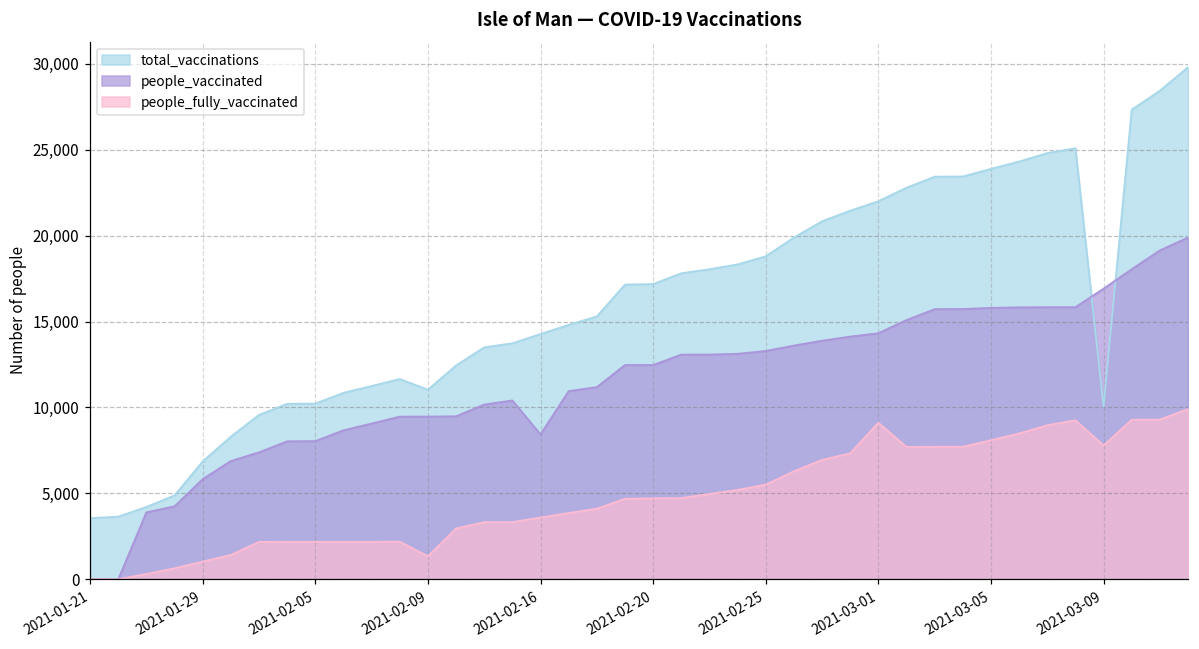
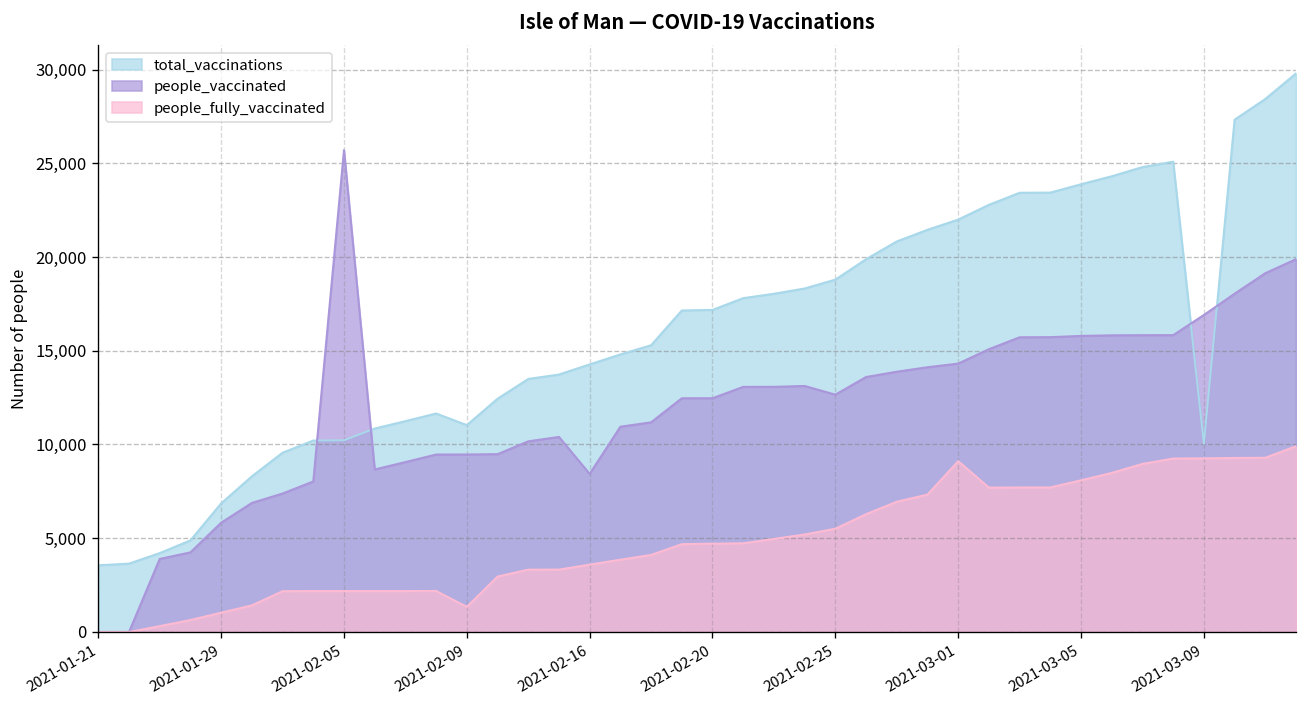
people_vaccinated, 2021-02-05: 8,000 -> 25,700
people_vaccinated, 2021-02-25: 13,300 -> 12,700
people_fully_vaccinated, 2021-03-09: 7,800 -> 9,300
